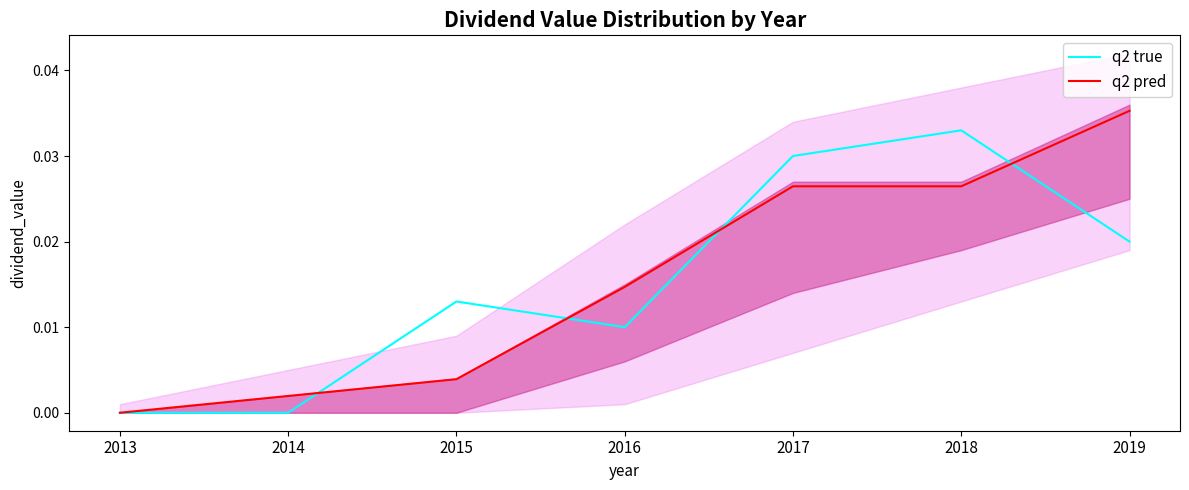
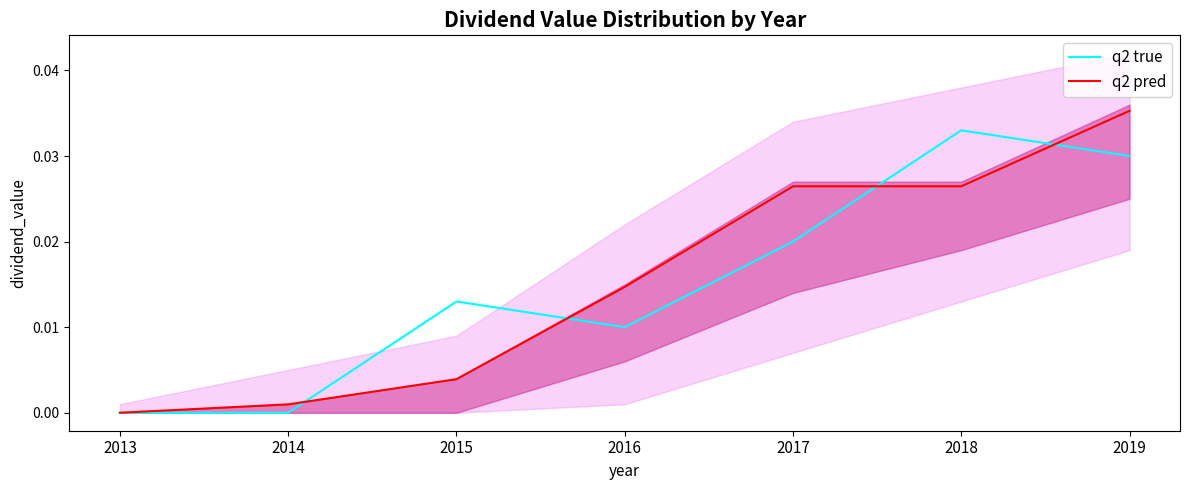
q2 pred, 2014: 0.002 -> 0.001
q2 true, 2017: 0.03 -> 0.02
q2 true, 2019: 0.02 -> 0.03
